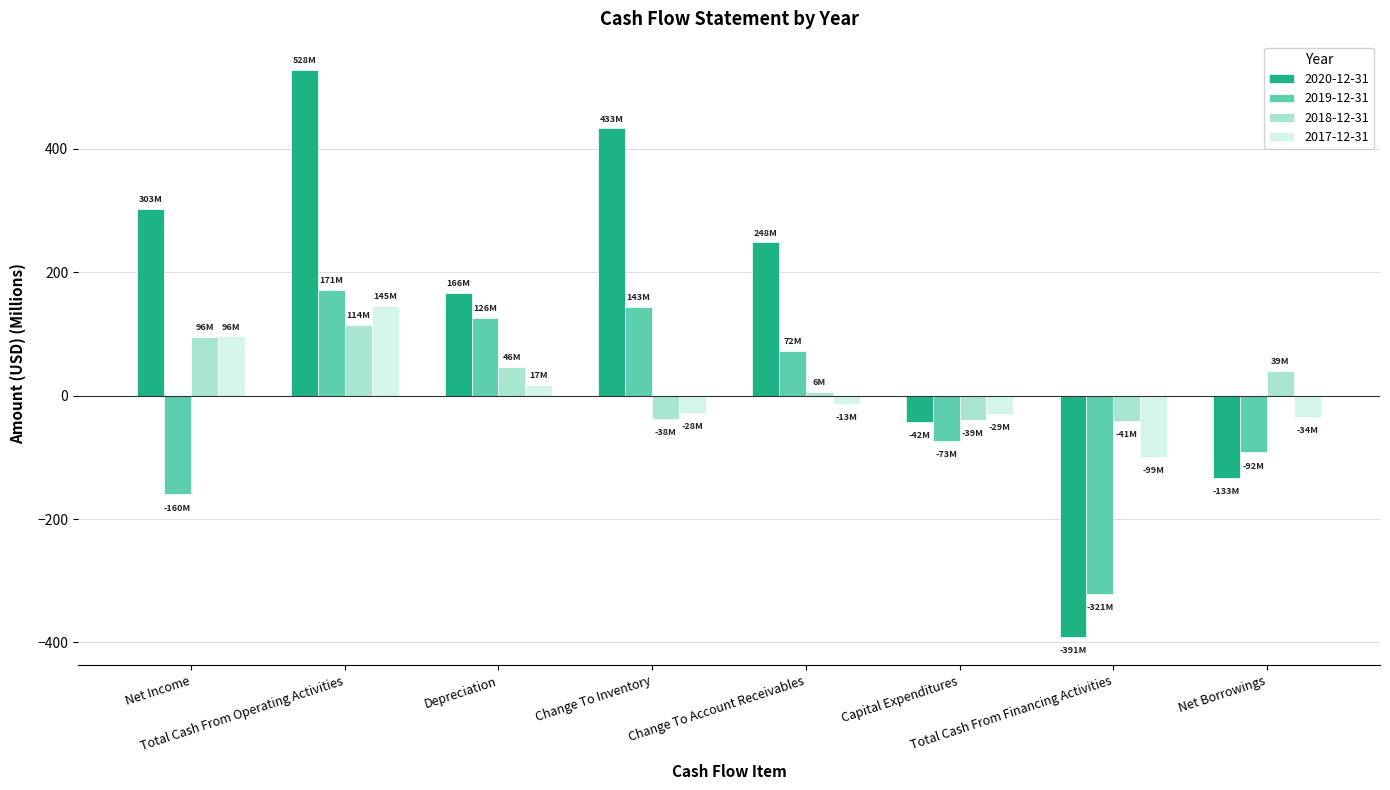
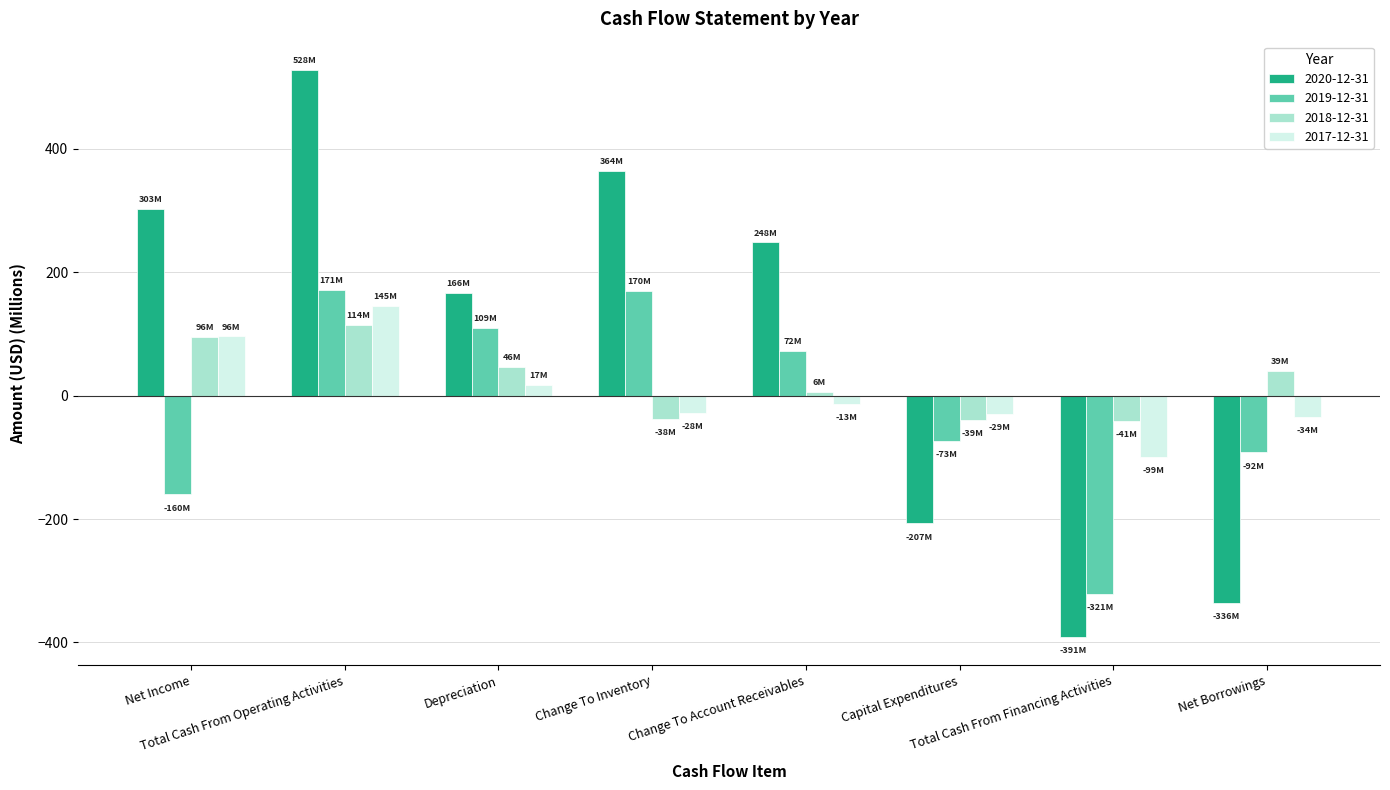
2019-12-31, Depreciation: 126M -> 109M
2020-12-31, Change To Inventory: 433M -> 364M
2019-12-31, Change To Inventory: 143M -> 170M
2020-12-31, Capital Expenditures: -42M -> -207M
2020-12-31, Net Borrowings: -133M -> -336M
